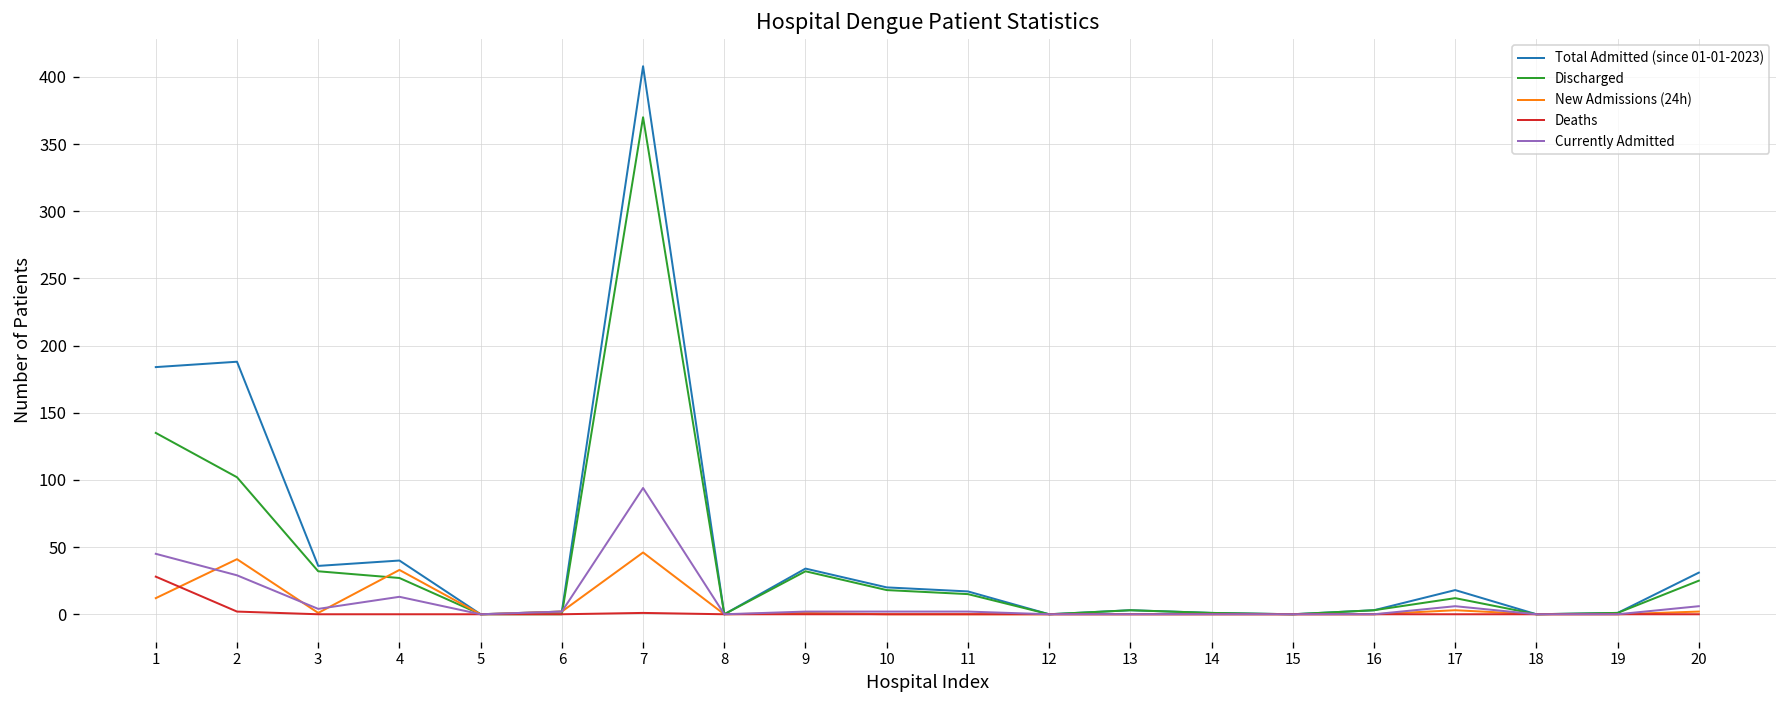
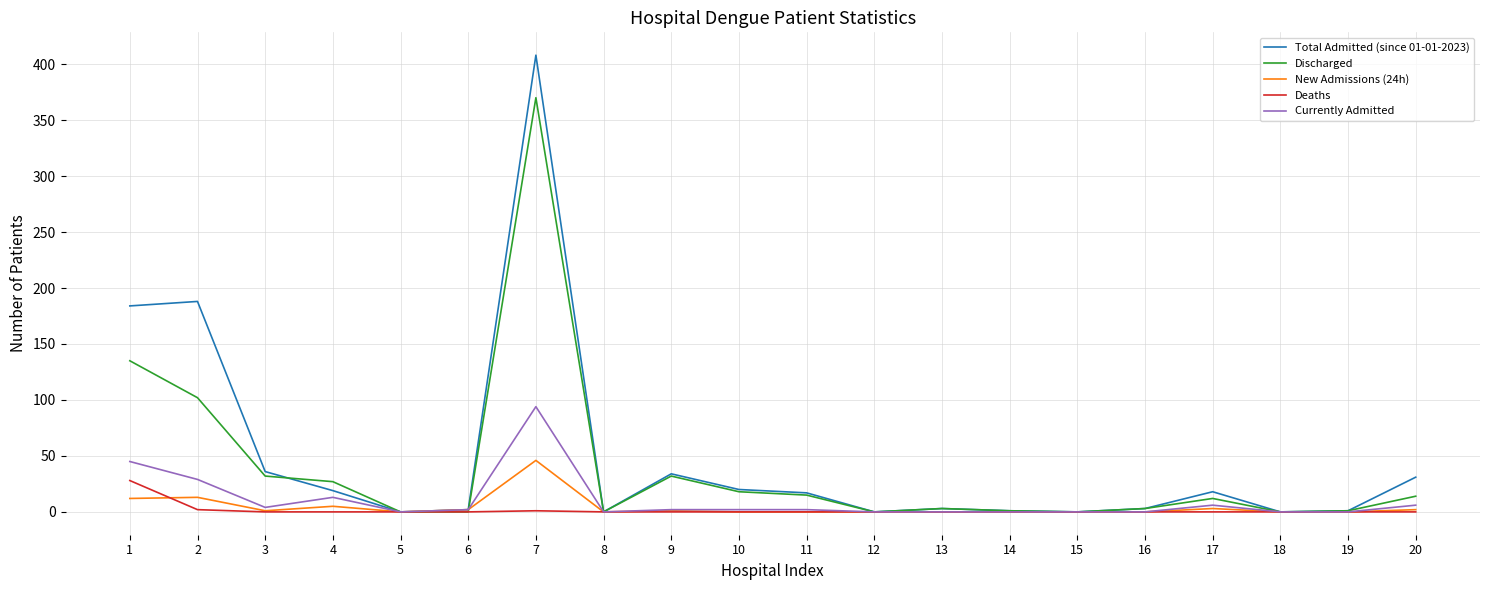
New Admissions (24h), 2: 41 -> 13
Total Admitted (since 01-01-2023), 4: 40 -> 19
New Admissions (24h), 4: 33 -> 5
Discharged, 20: 25 -> 14
